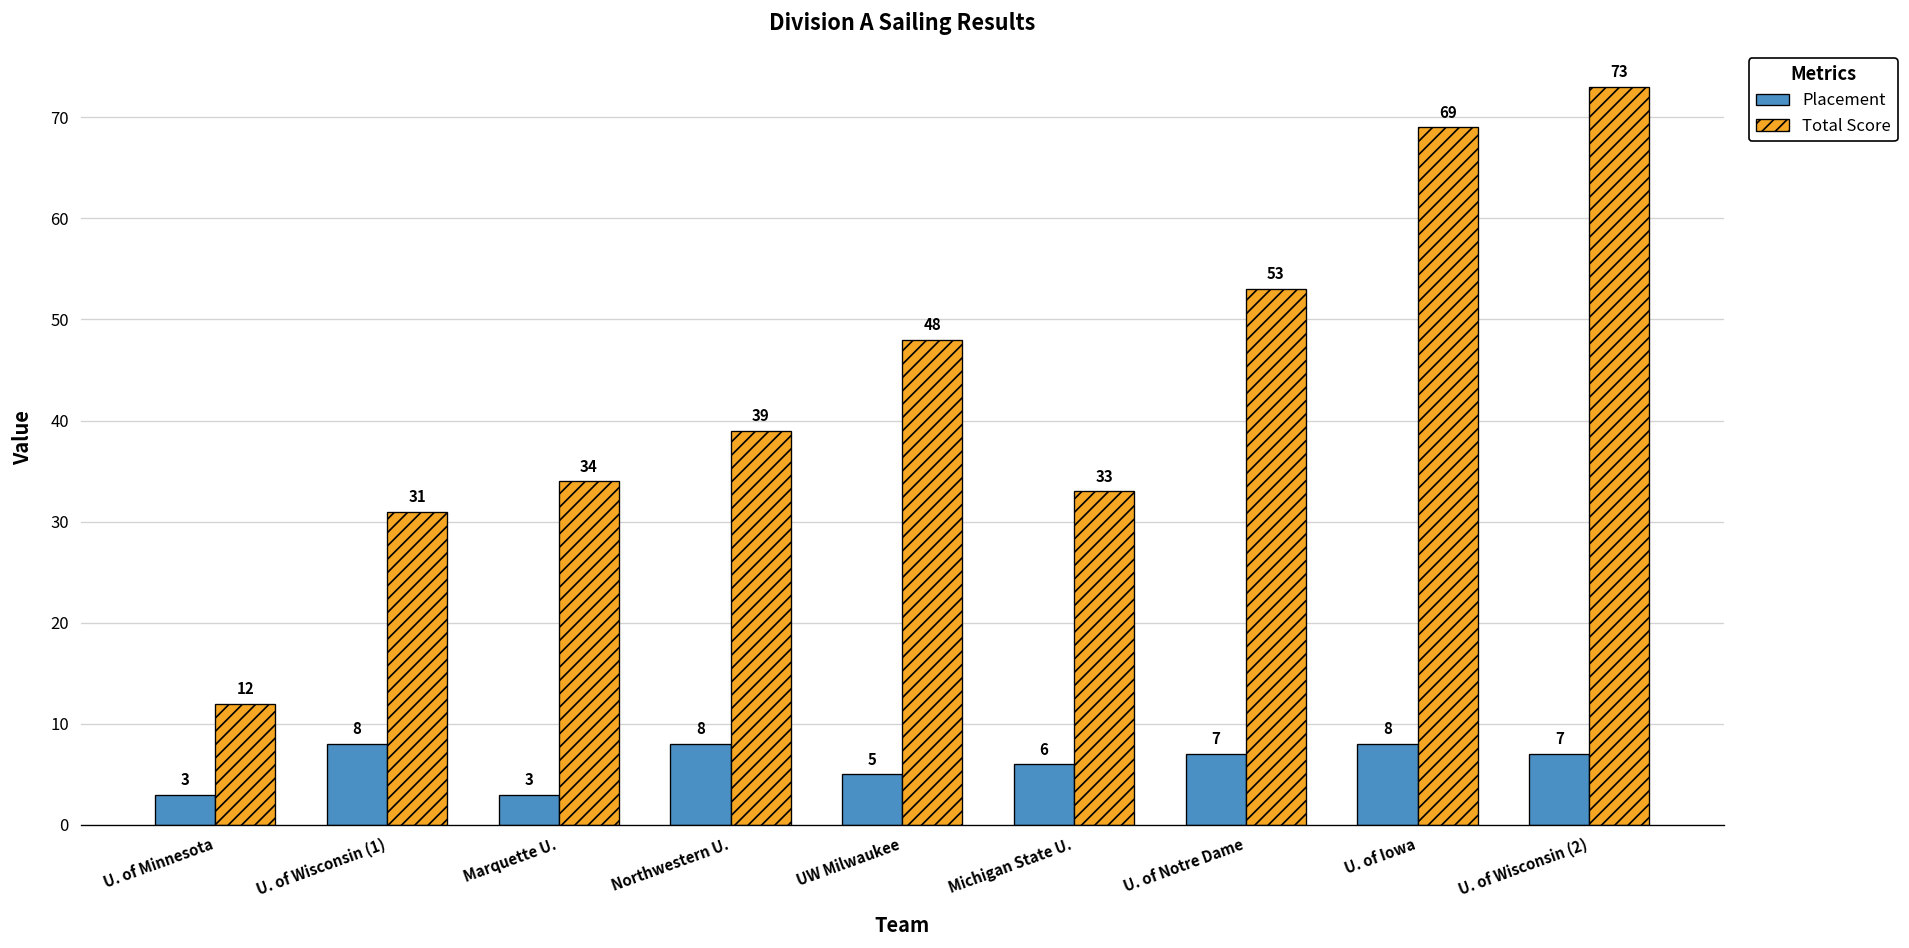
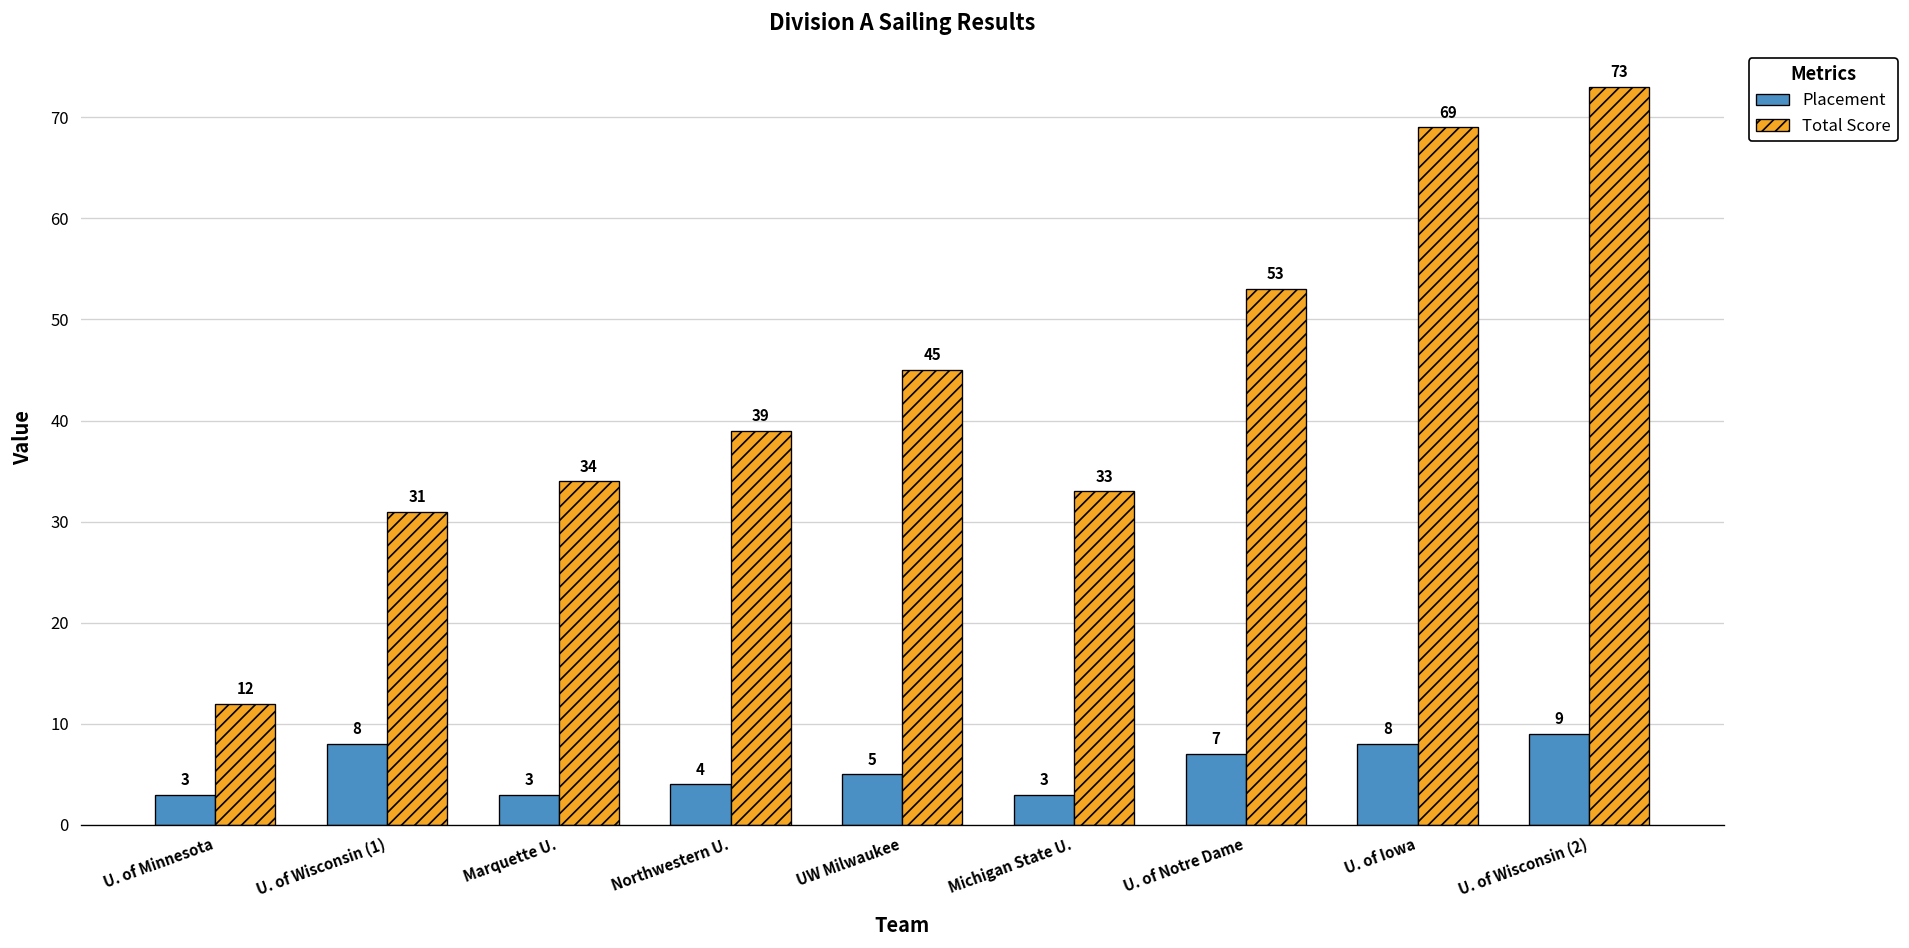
Placement, Northwestern U.: 8 -> 4
Total Score, UW Milwaukee: 48 -> 45
Placement, Michigan State U.: 6 -> 3
Placement, U. of Wisconsin (2): 7 -> 9
